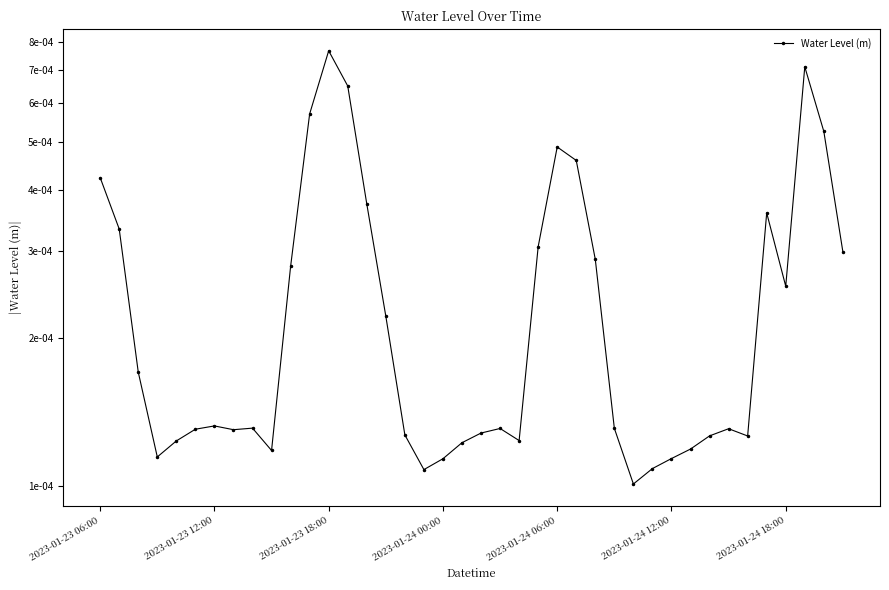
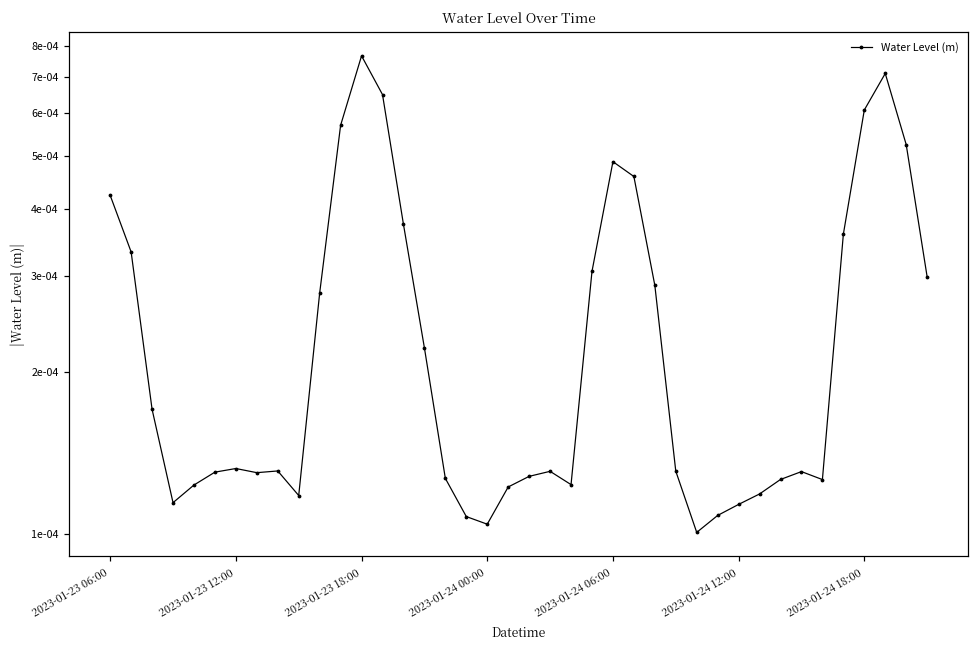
2023-01-24 00:00: 0.000114 -> 0.000104
2023-01-24 18:00: 0.00025 -> 0.00061
